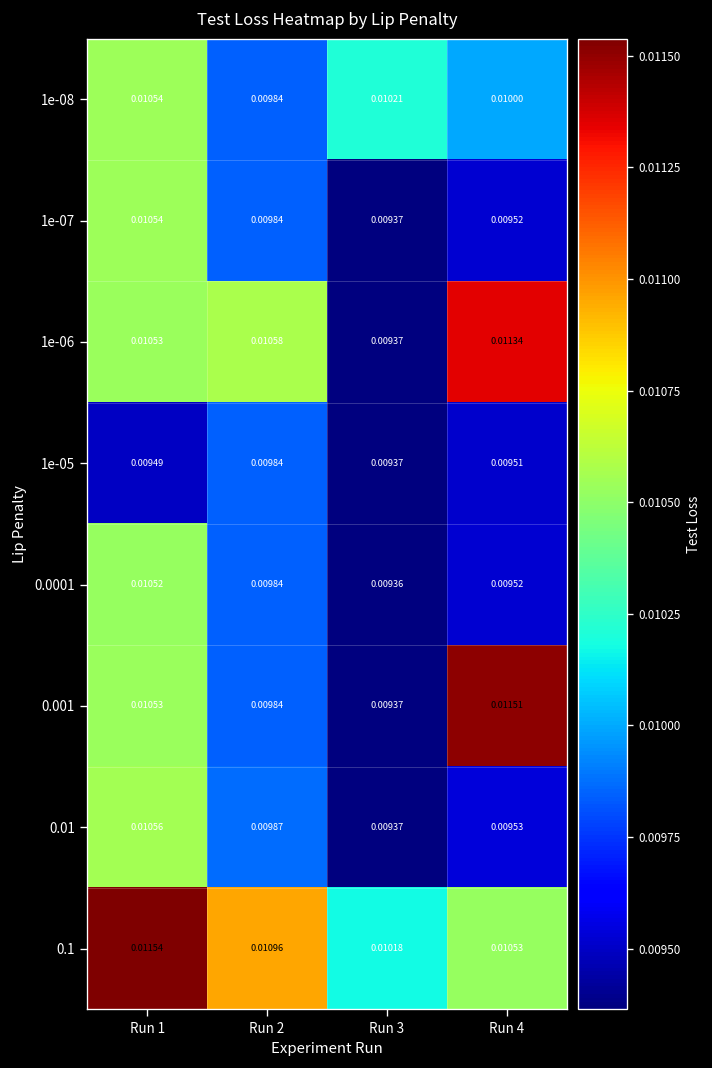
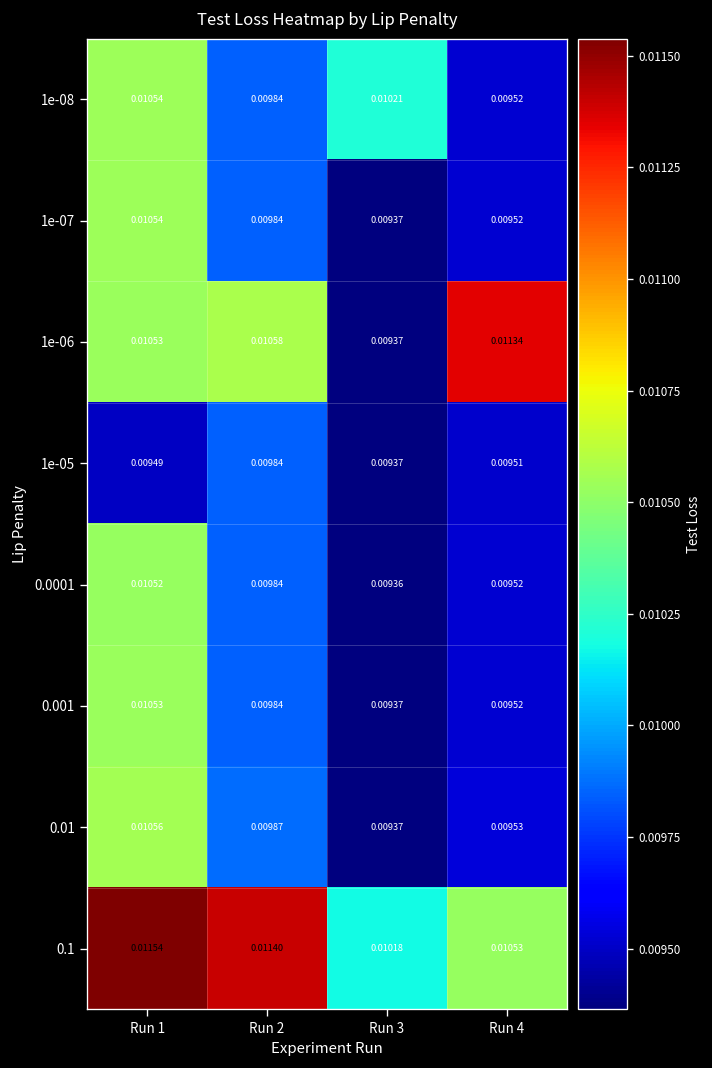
1e-08, Run 4: 0.01000 -> 0.00952
0.001, Run 4: 0.01151 -> 0.00952
0.1, Run 2: 0.01096 -> 0.01140
